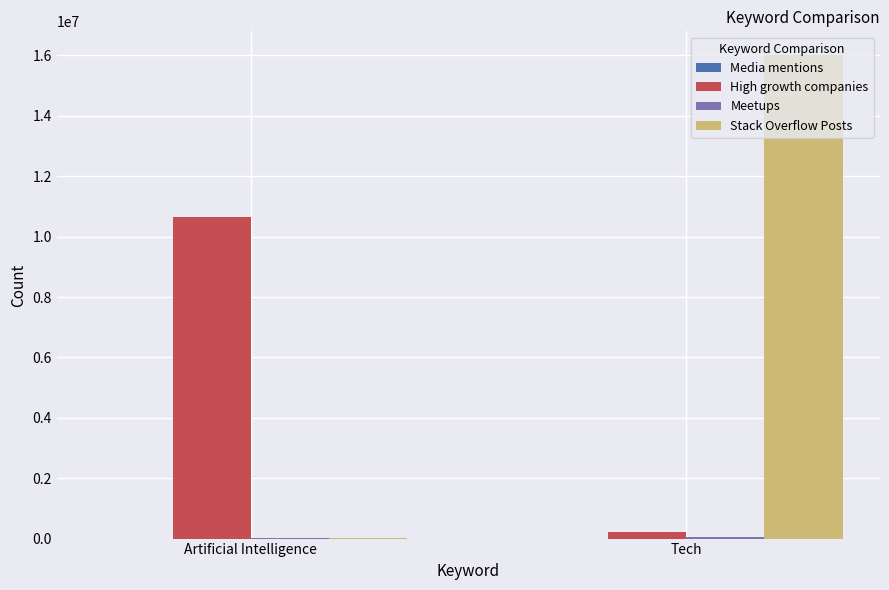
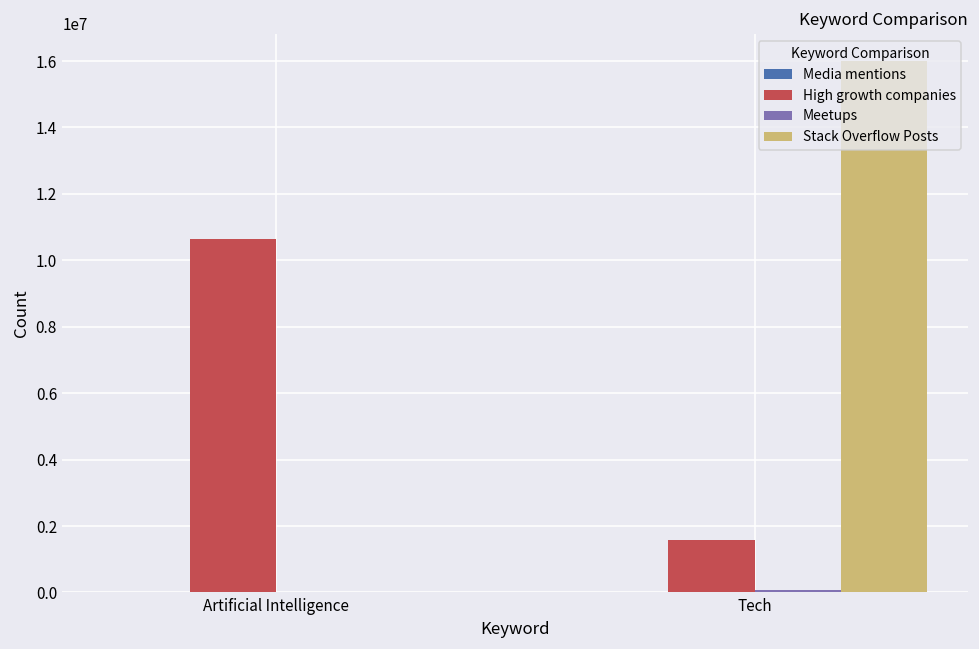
High growth companies, Tech: 200000 -> 1600000
